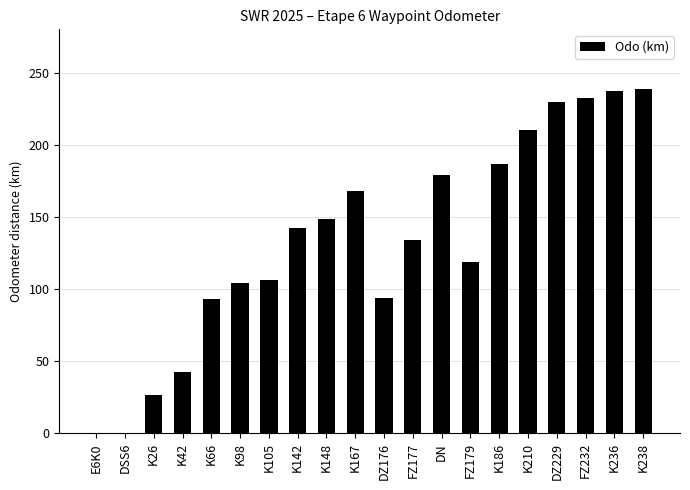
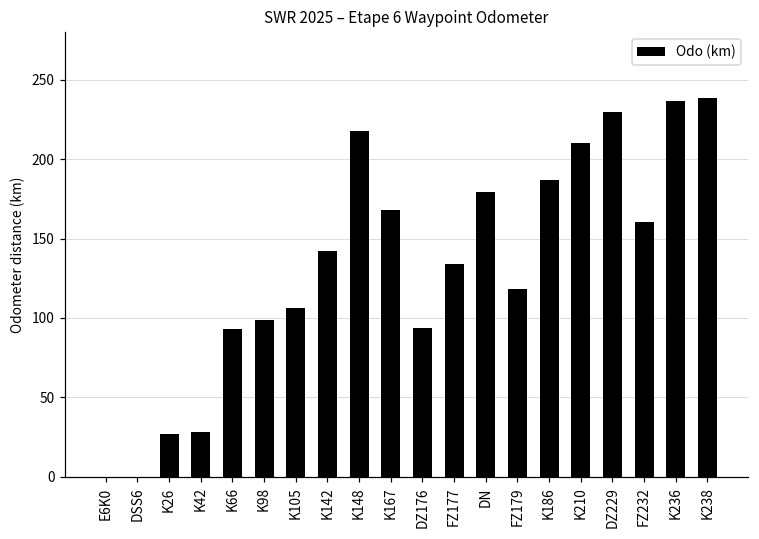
K42: 43 -> 28
K98: 104 -> 98
K148: 148 -> 218
FZ232: 232 -> 160
